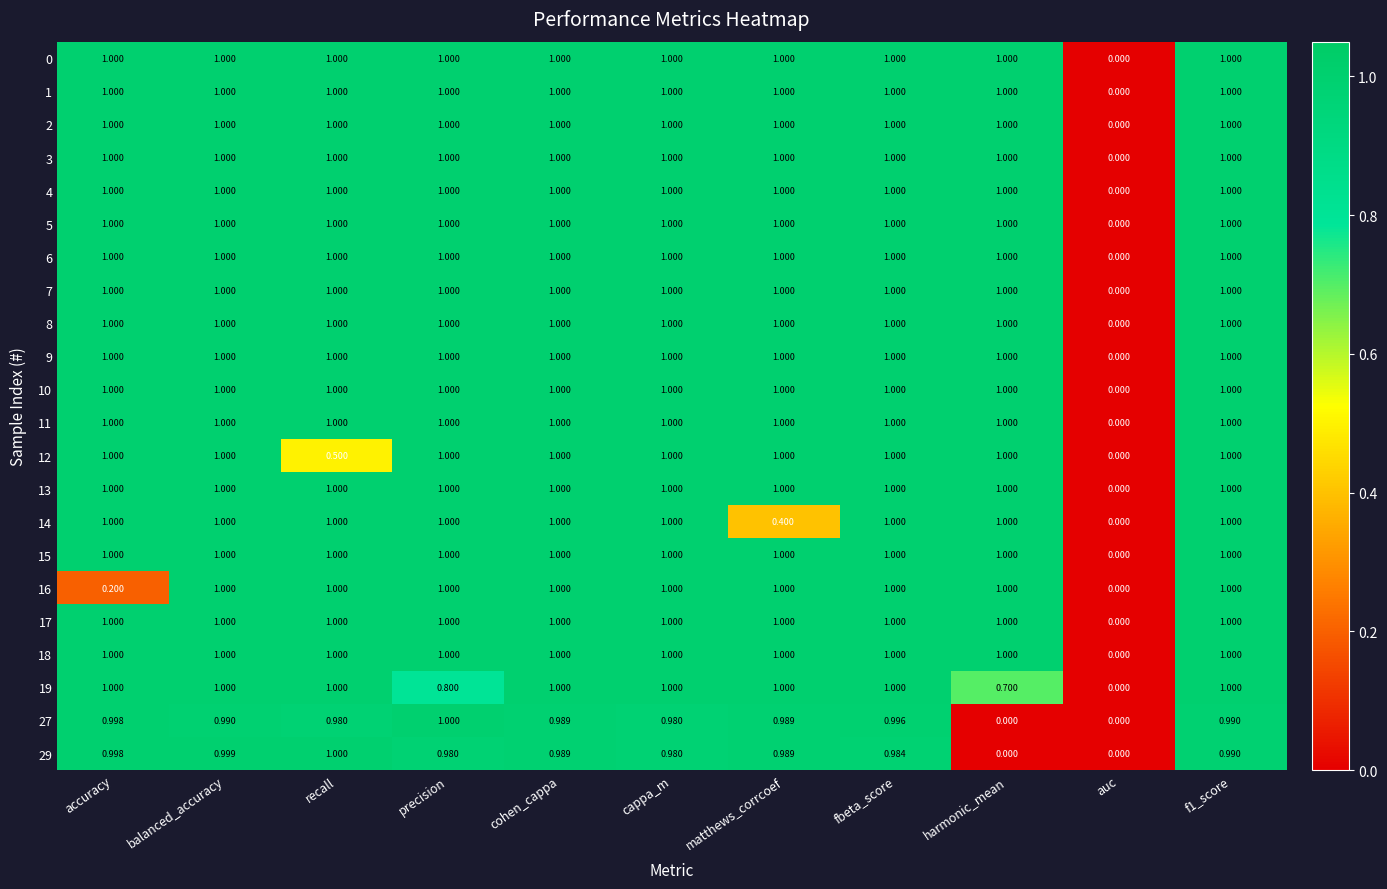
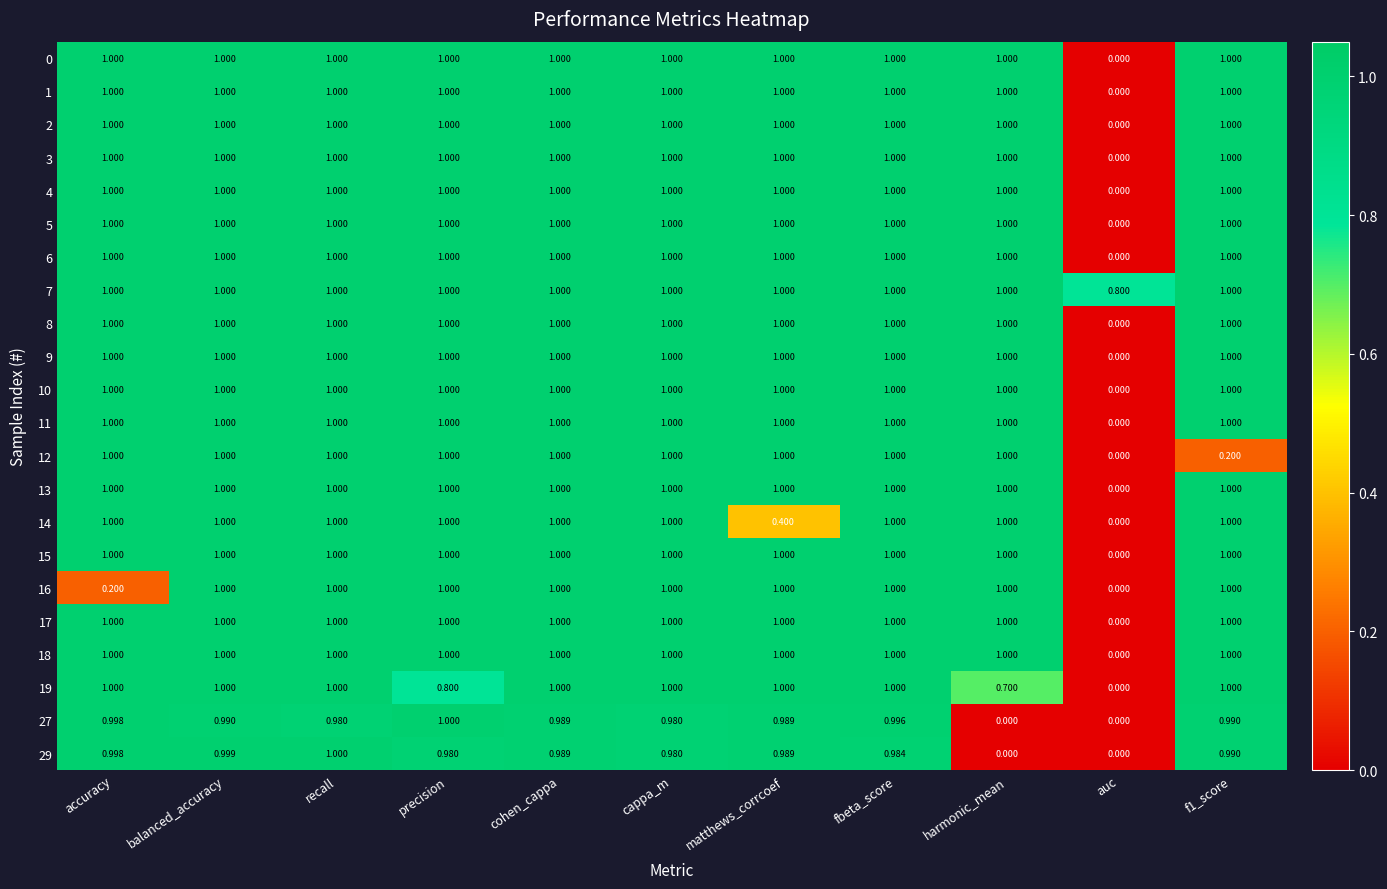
7, auc: 0.000 -> 0.800
12, recall: 0.500 -> 1.000
12, f1_score: 1.000 -> 0.200
